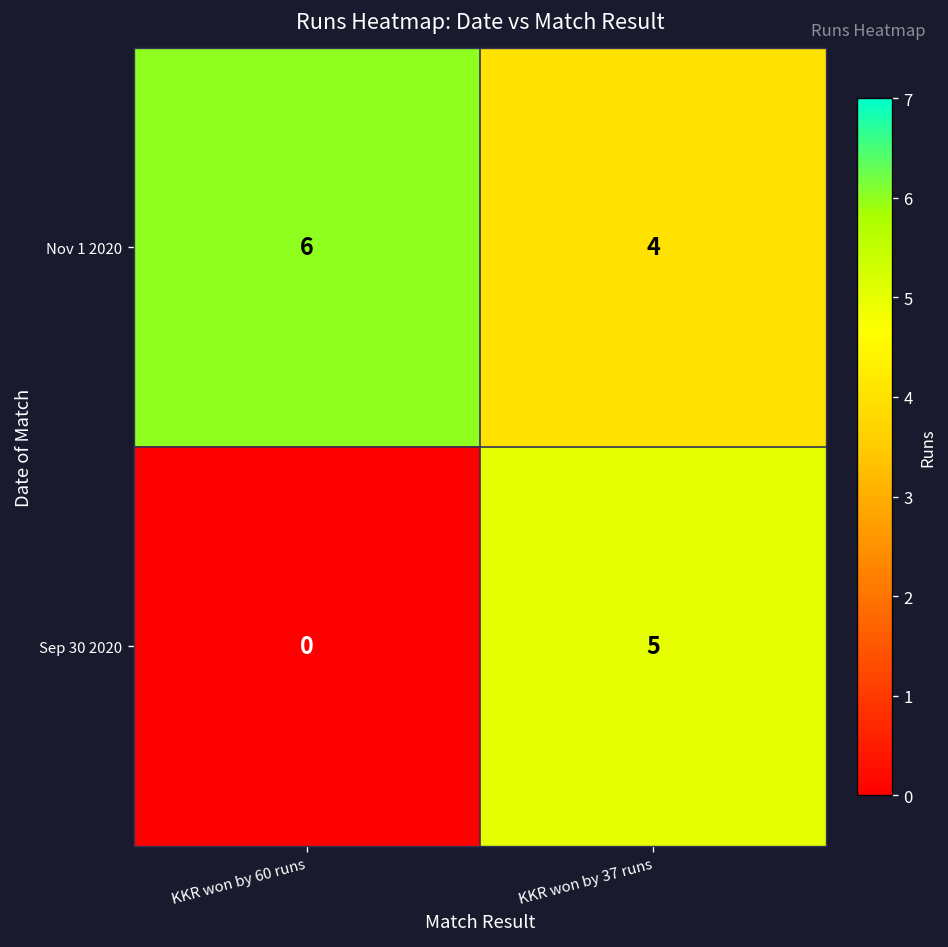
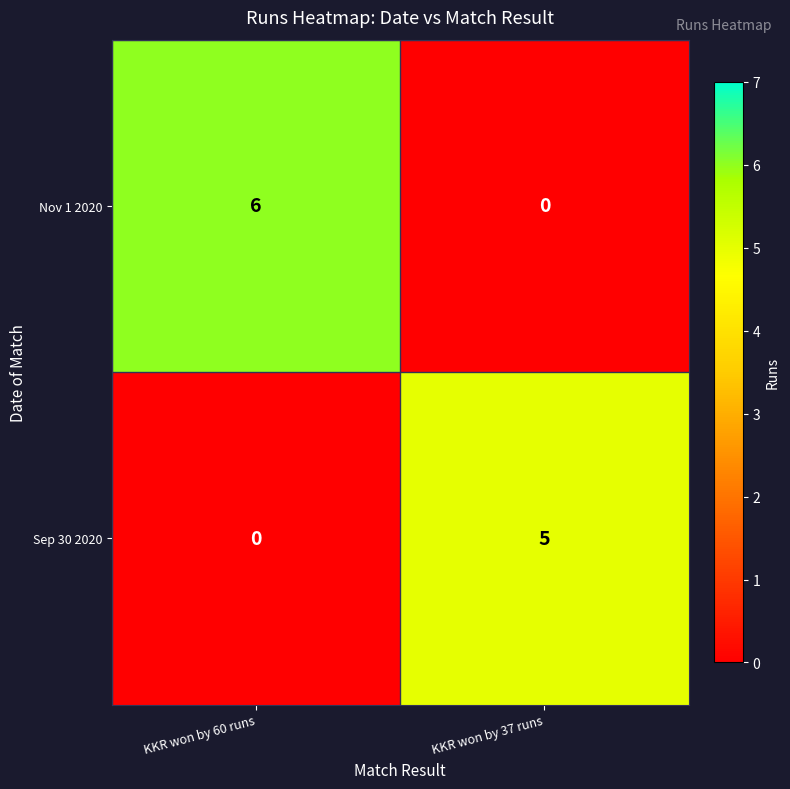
Nov 1 2020, KKR won by 37 runs: 4 -> 0
